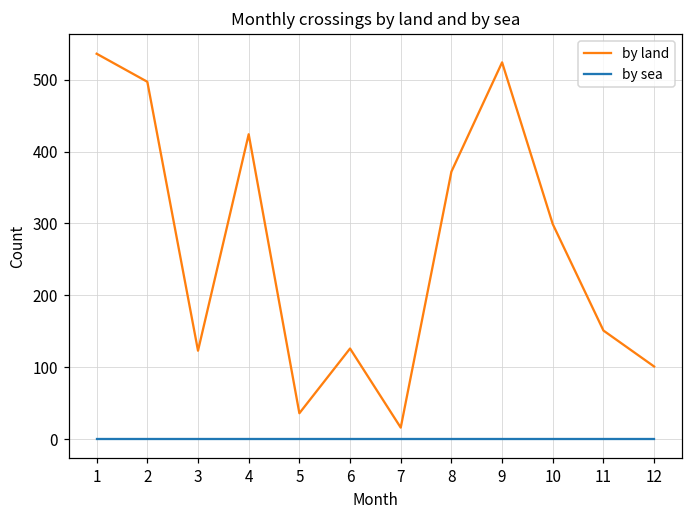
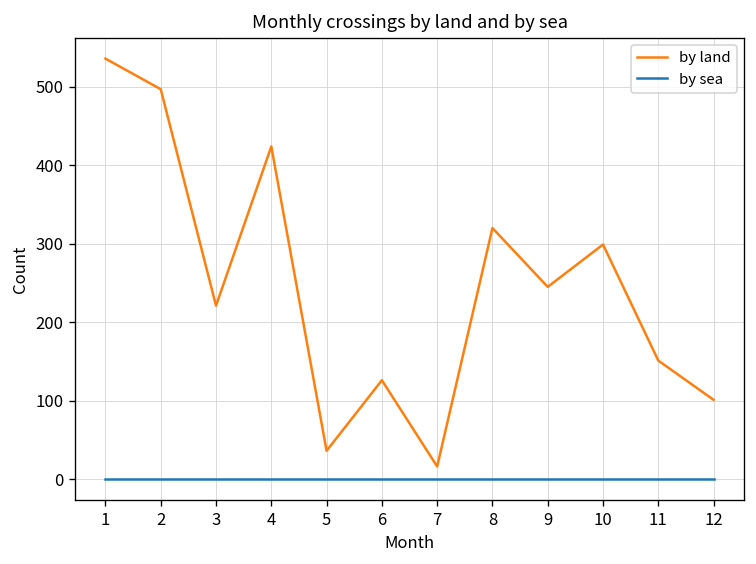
by land, 3: 120 -> 220
by land, 8: 370 -> 320
by land, 9: 520 -> 250
